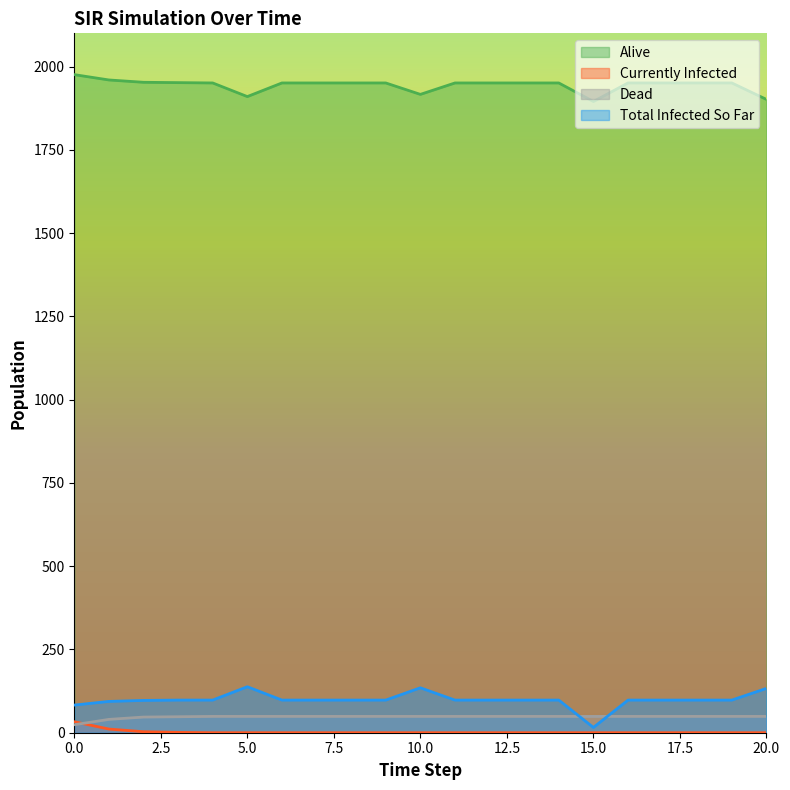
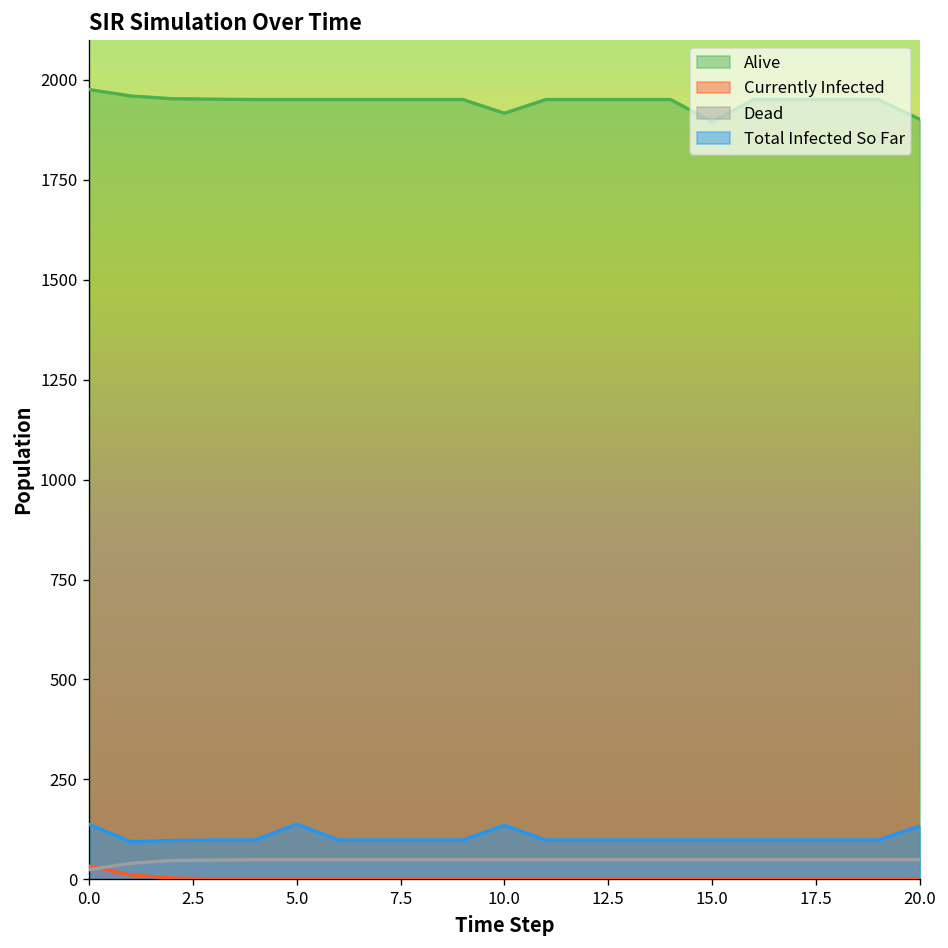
Total Infected So Far, 0.0: 80 -> 140
Alive, 5.0: 1910 -> 1950
Total Infected So Far, 15.0: 20 -> 100
